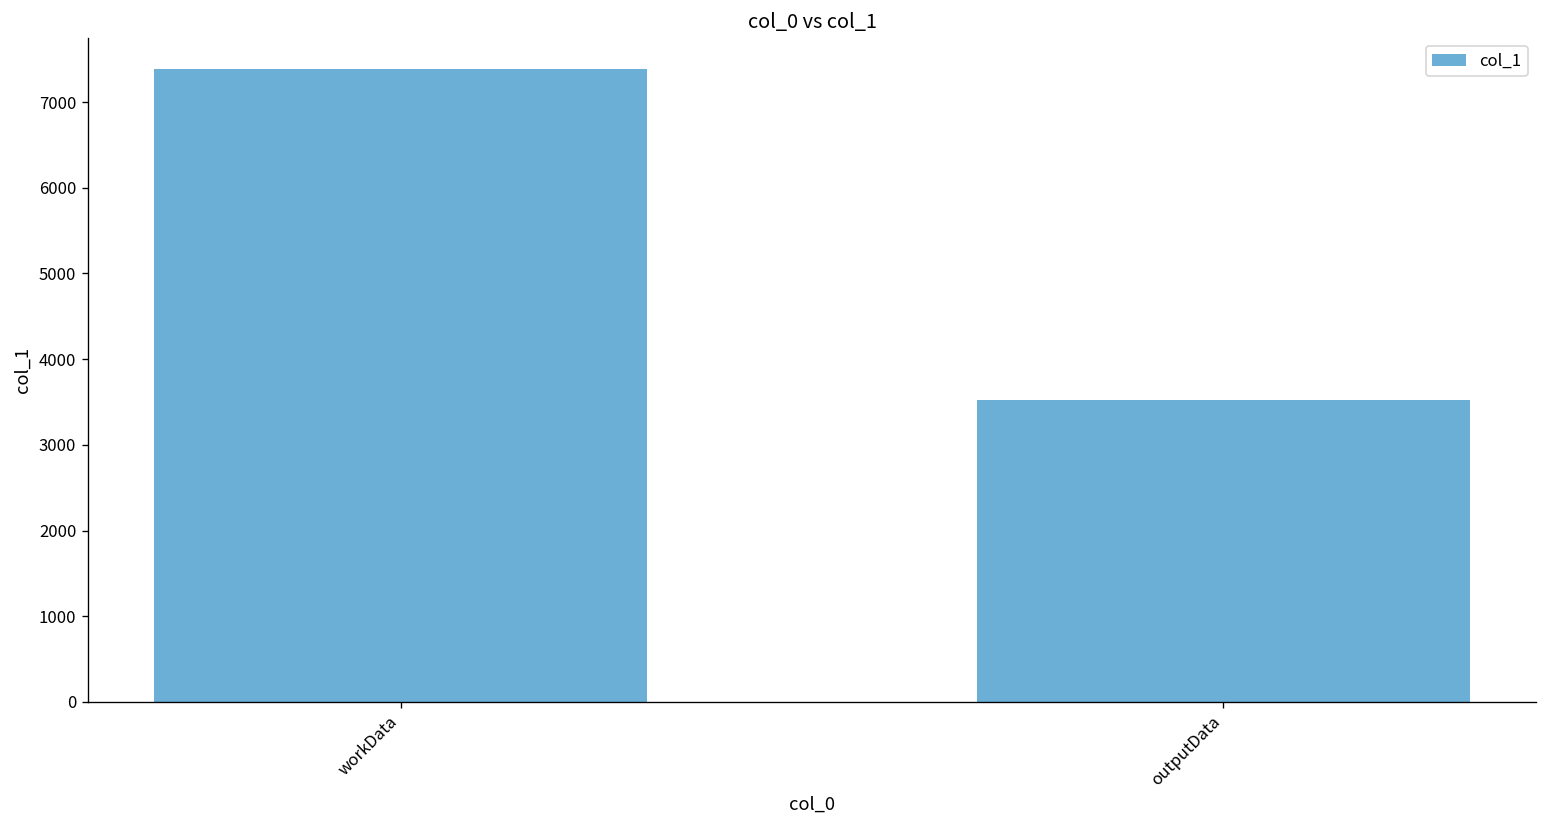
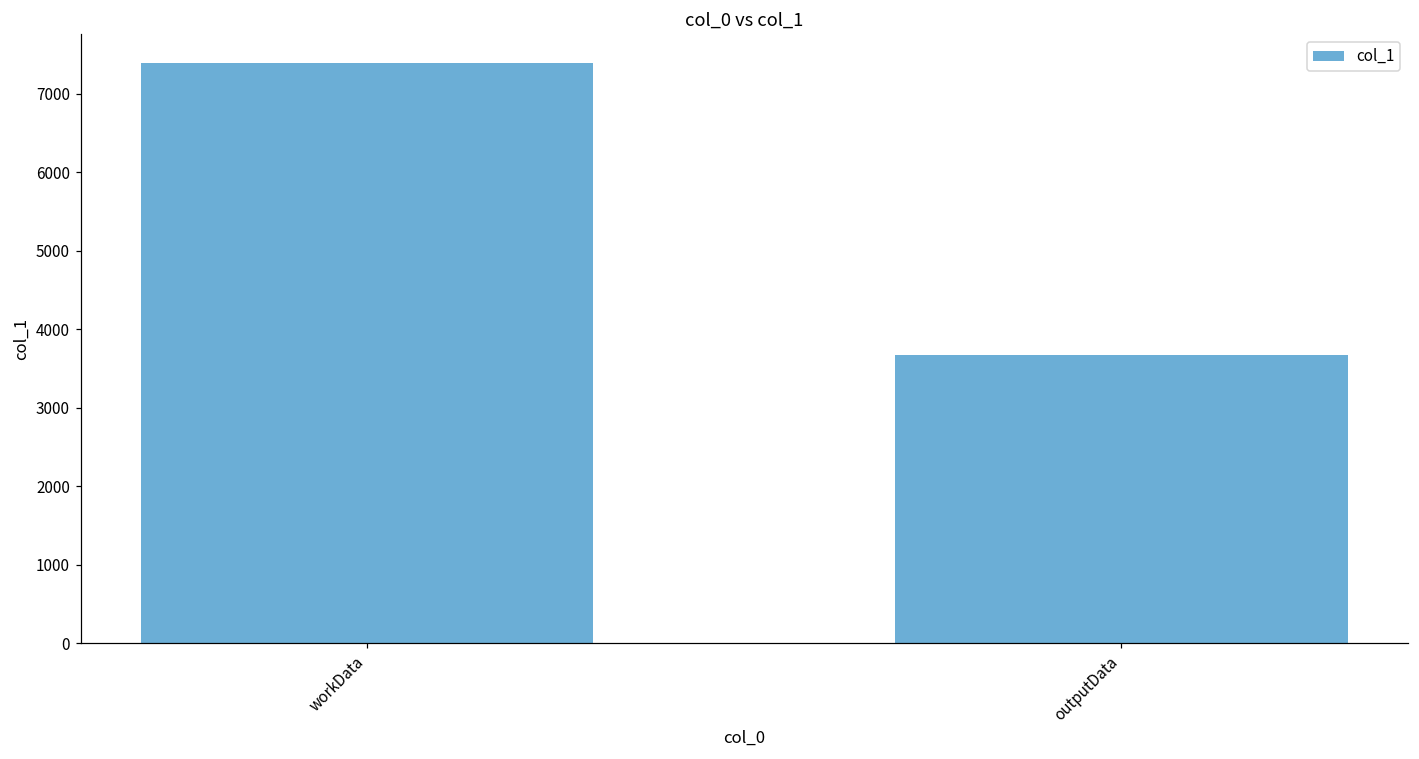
outputData: 3500 -> 3700
